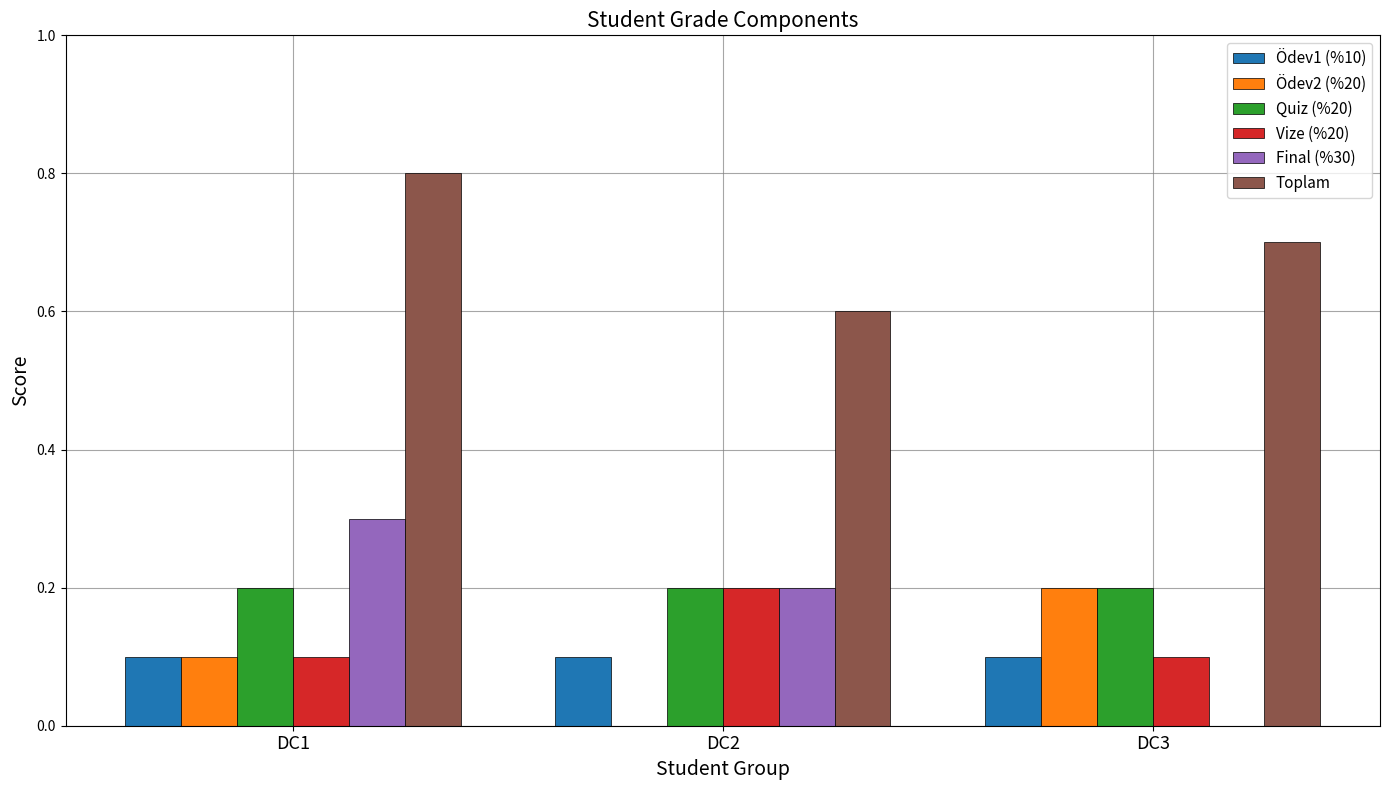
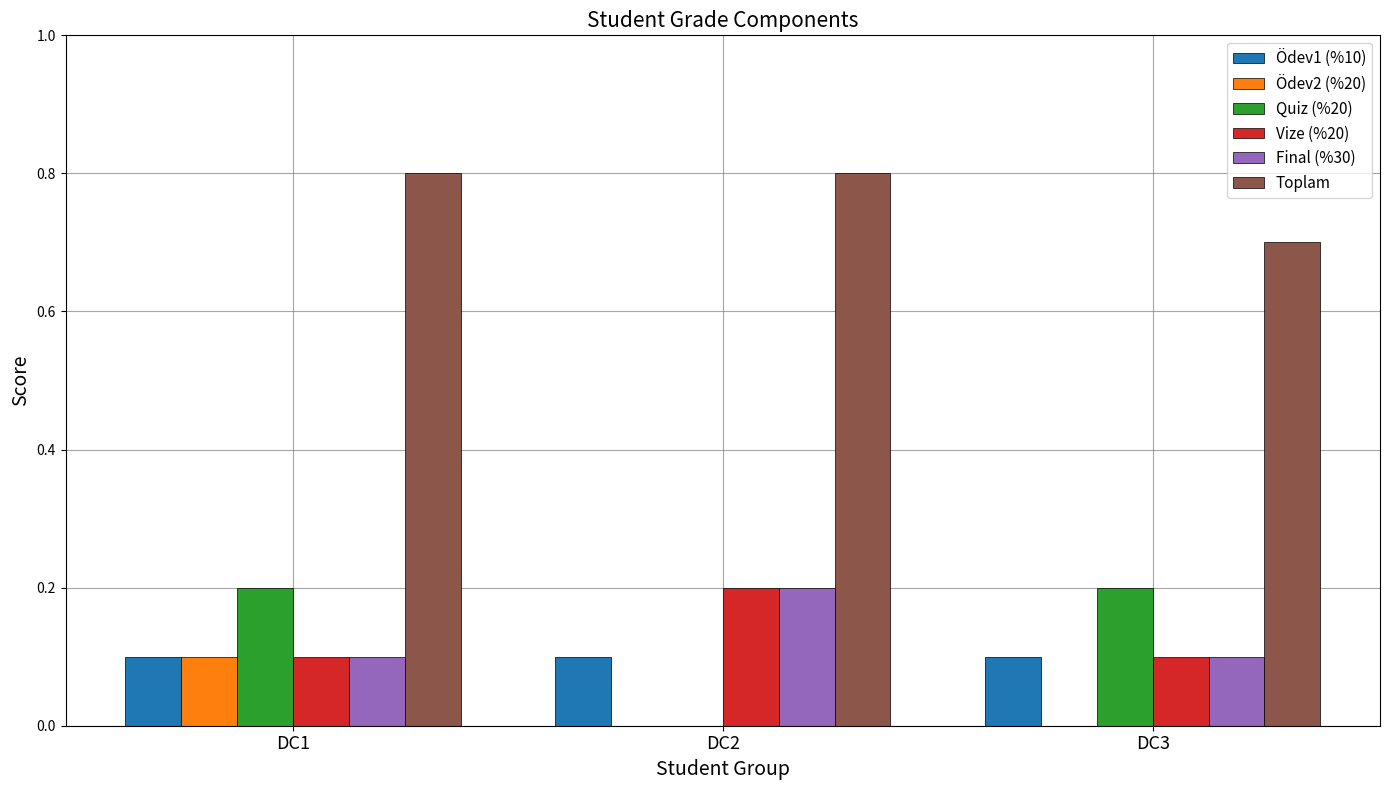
Final (%30), DC1: 0.3 -> 0.1
Quiz (%20), DC2: 0.2 -> 0.0
Toplam, DC2: 0.6 -> 0.8
Ödev2 (%20), DC3: 0.2 -> 0.0
Final (%30), DC3: 0.0 -> 0.1
